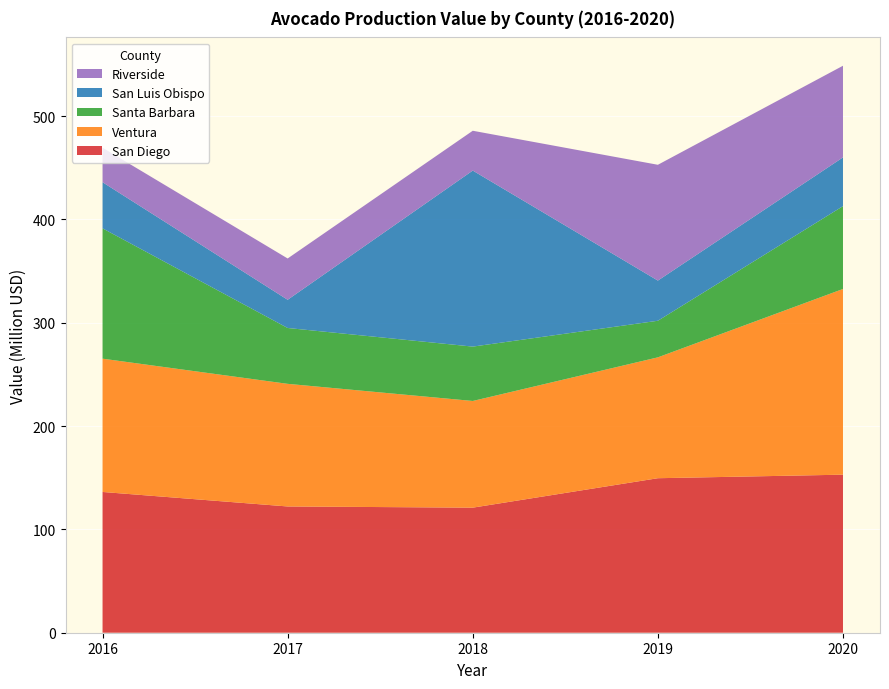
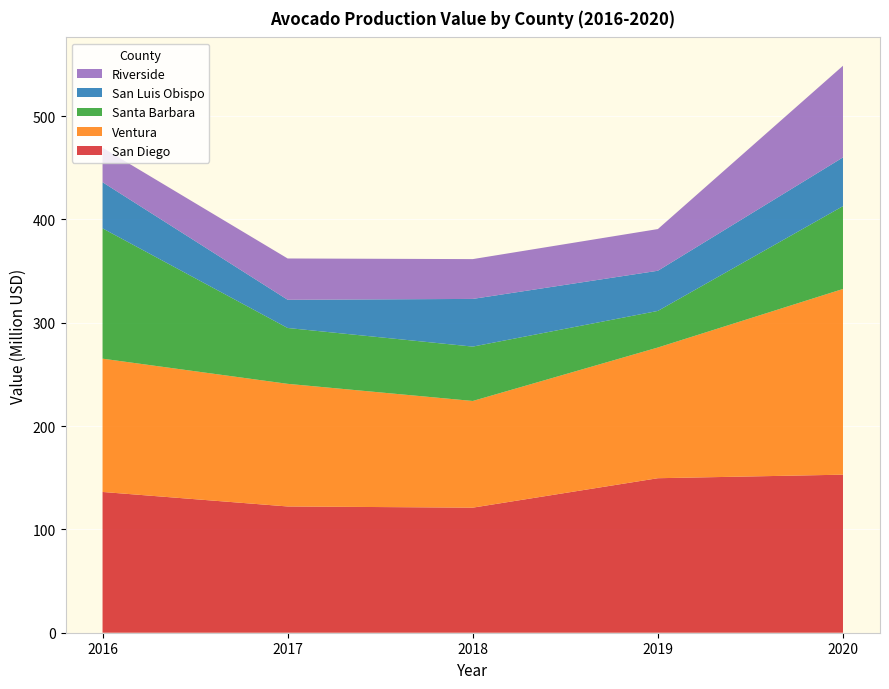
San Luis Obispo, 2018: 170 -> 46
Ventura, 2019: 117 -> 126
Riverside, 2019: 112 -> 40
